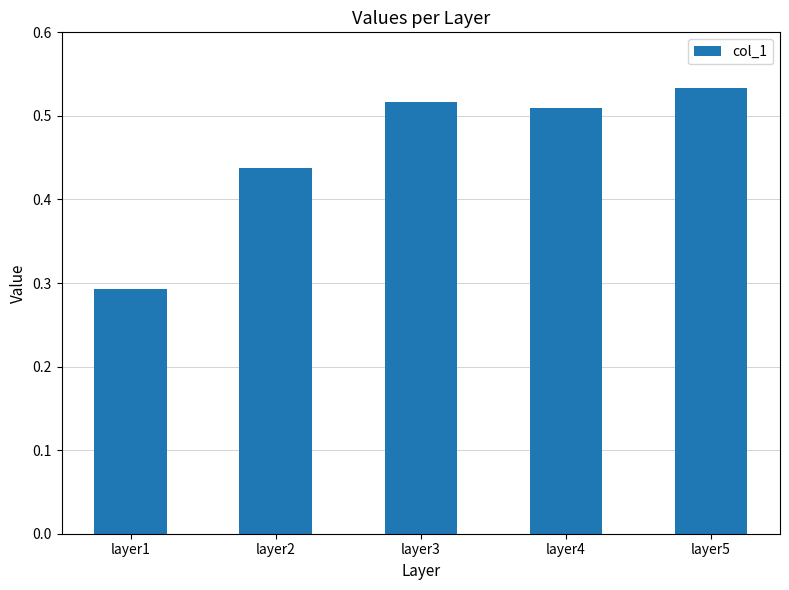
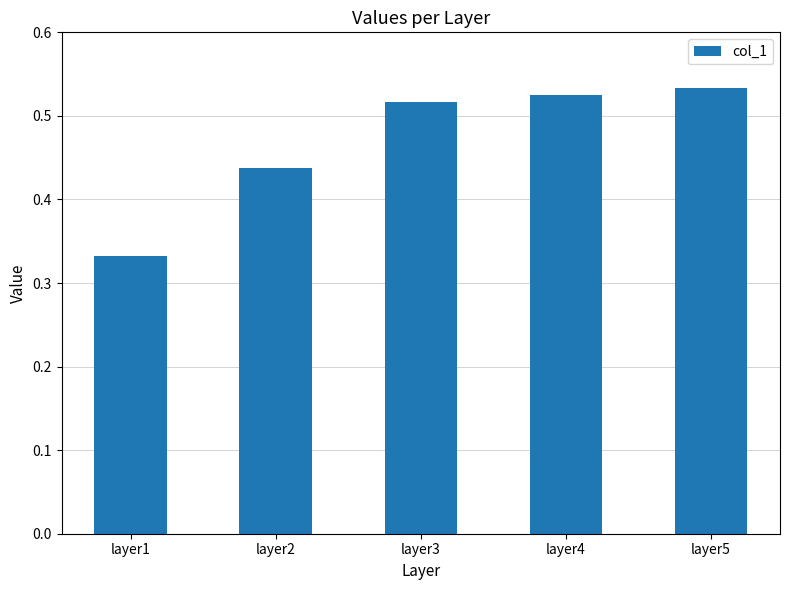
layer1: 0.29 -> 0.33
layer4: 0.51 -> 0.52
